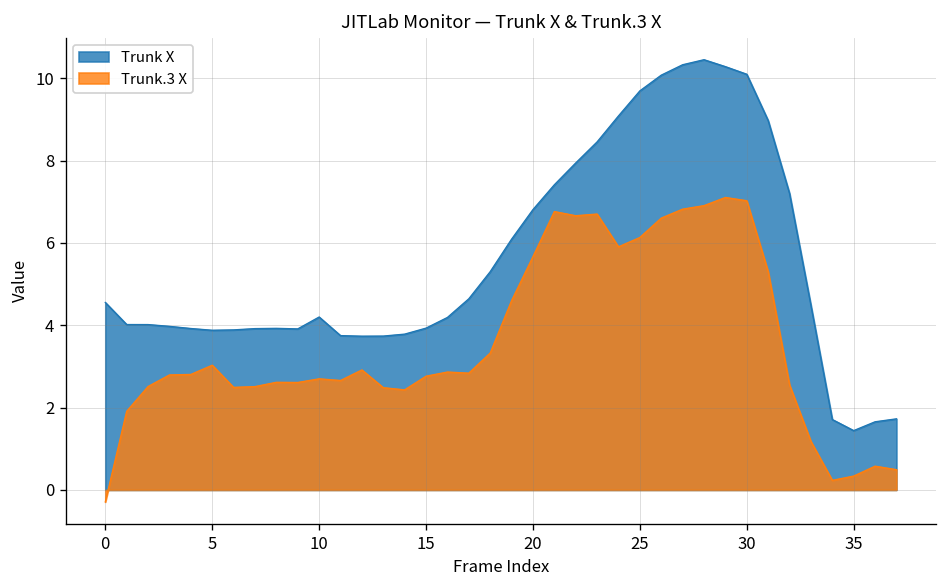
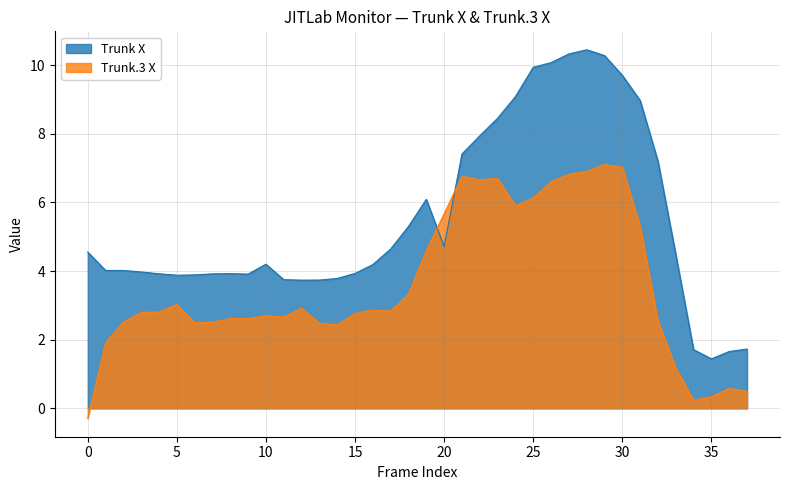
Trunk X, 20: 6.8 -> 4.7
Trunk X, 25: 9.7 -> 9.9
Trunk X, 30: 10.1 -> 9.7
